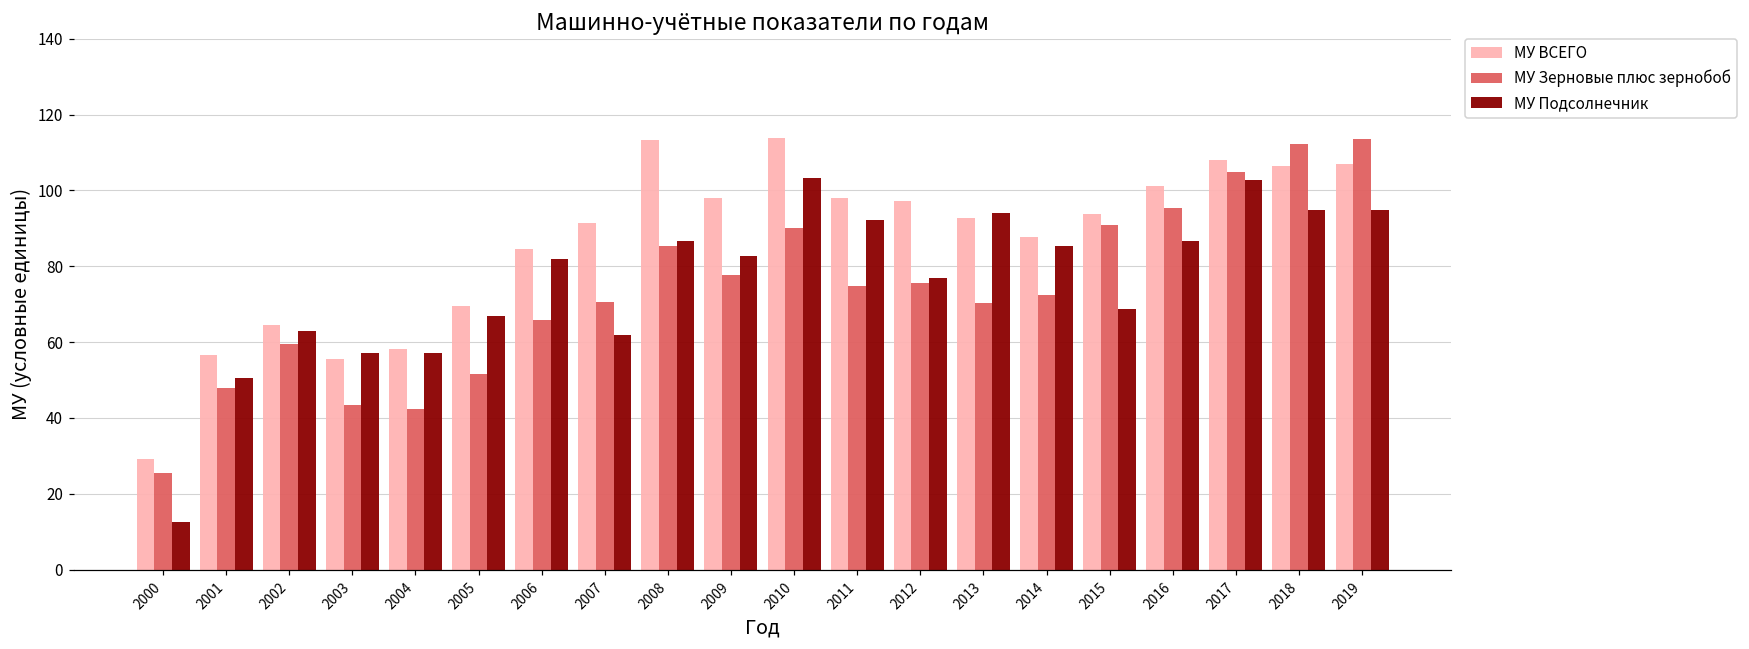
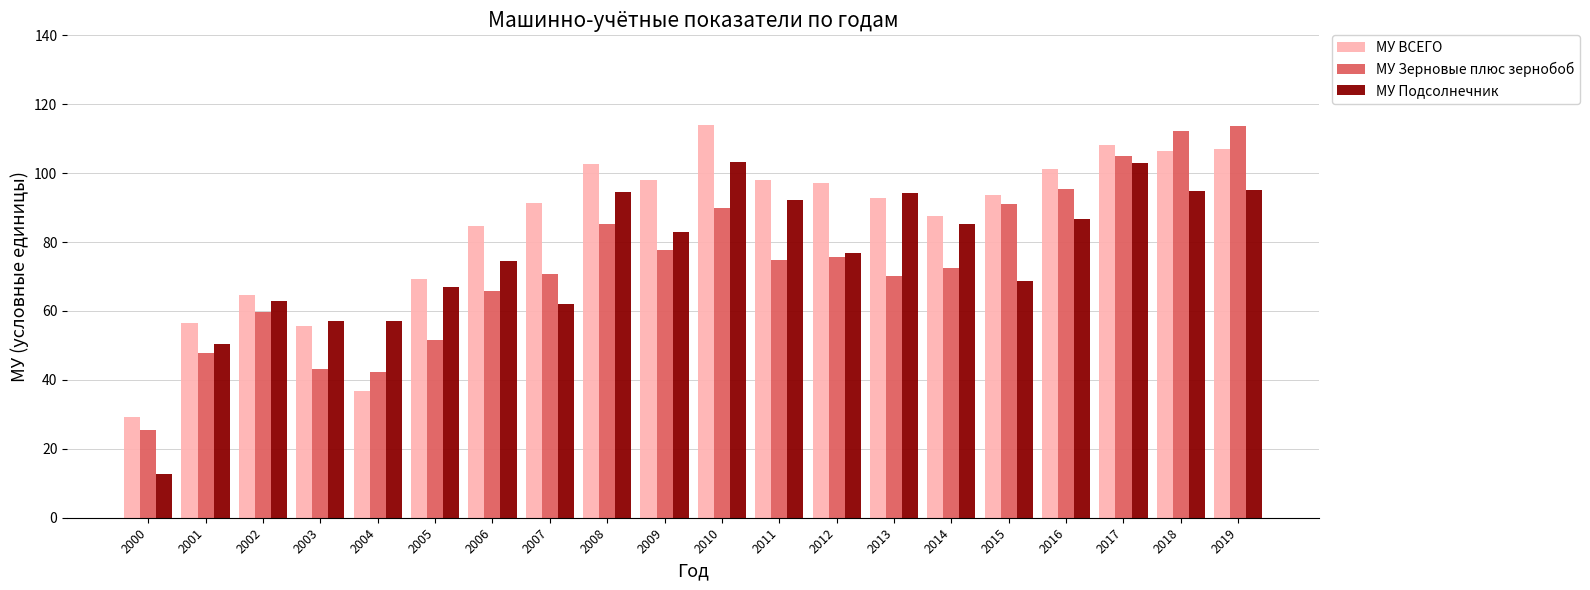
МУ ВСЕГО, 2004: 58 -> 37
МУ Подсолнечник, 2006: 82 -> 75
МУ ВСЕГО, 2008: 113 -> 103
МУ Подсолнечник, 2008: 87 -> 95
